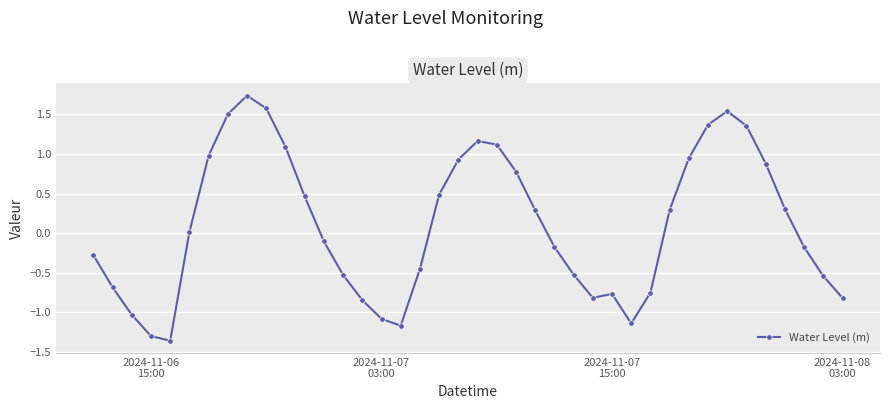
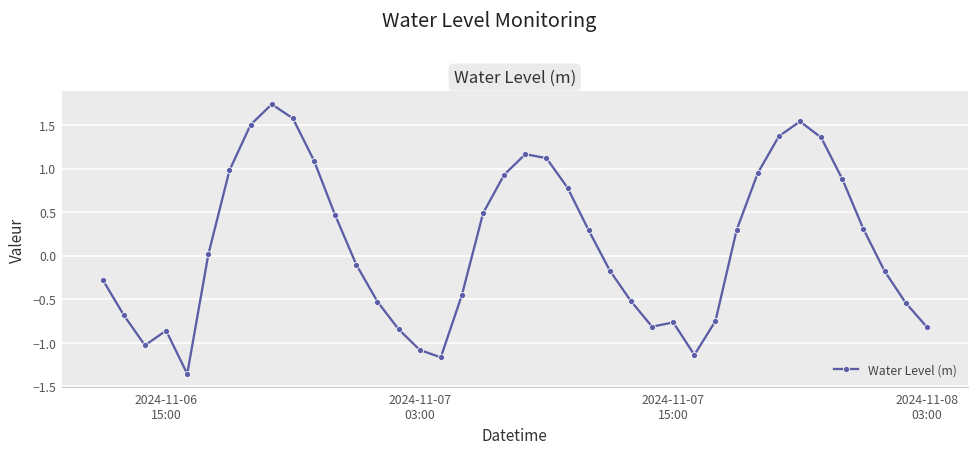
2024-11-06 15:00: -1.3 -> -0.9
